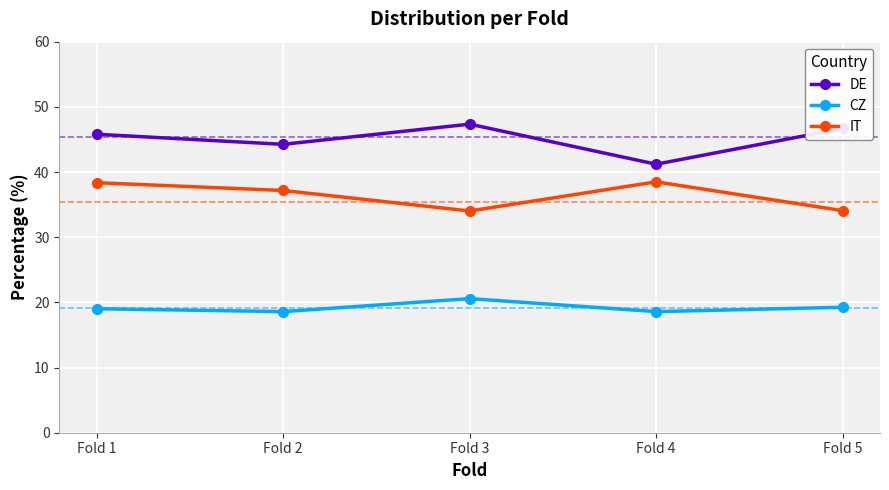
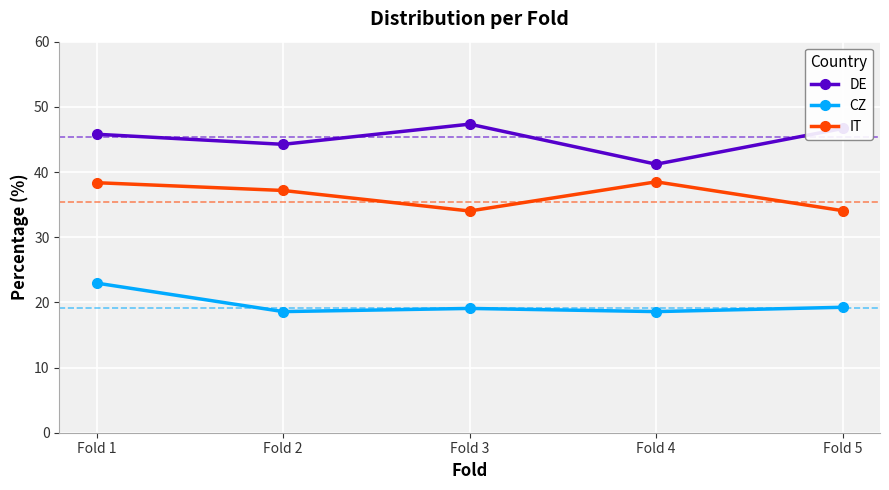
CZ, Fold 1: 19 -> 23
CZ, Fold 3: 21 -> 19
